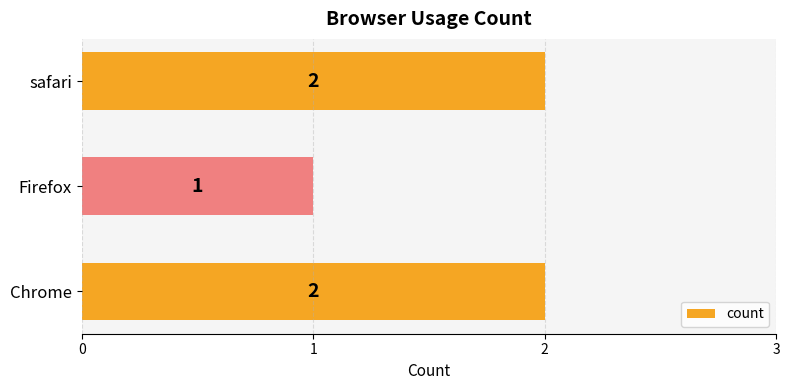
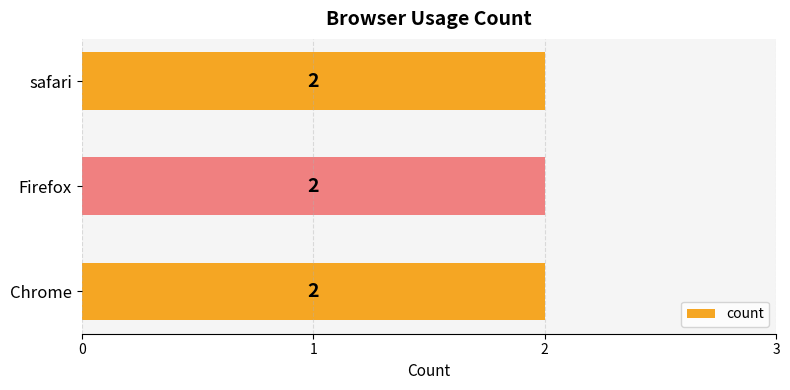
Firefox: 1 -> 2
